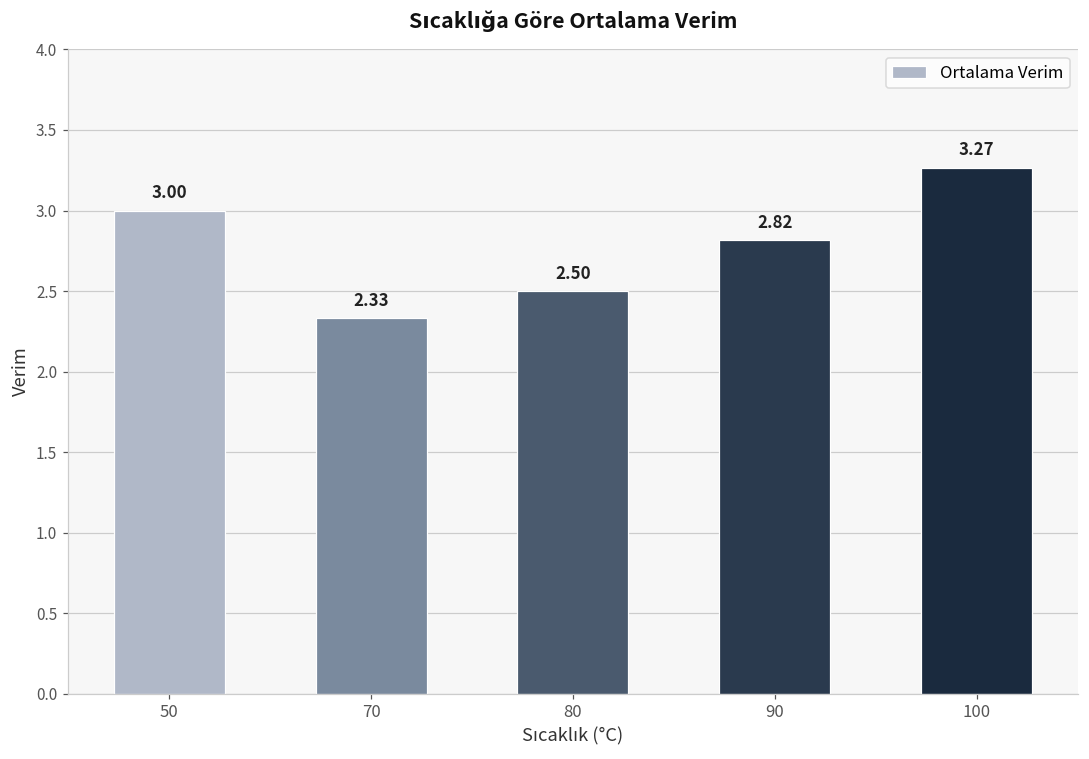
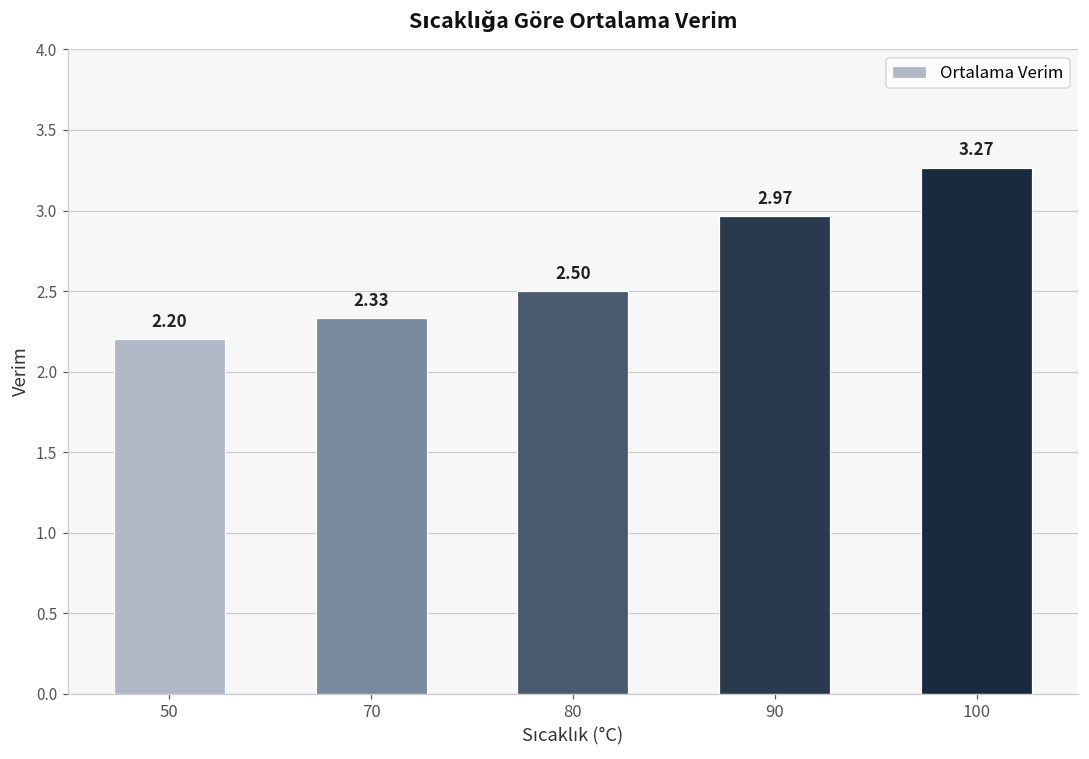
50: 3.00 -> 2.20
90: 2.82 -> 2.97
